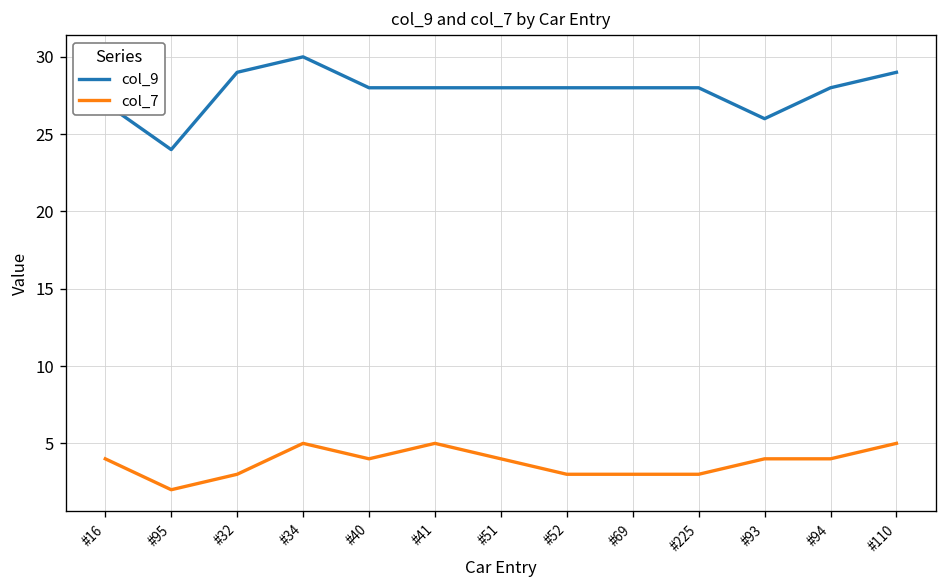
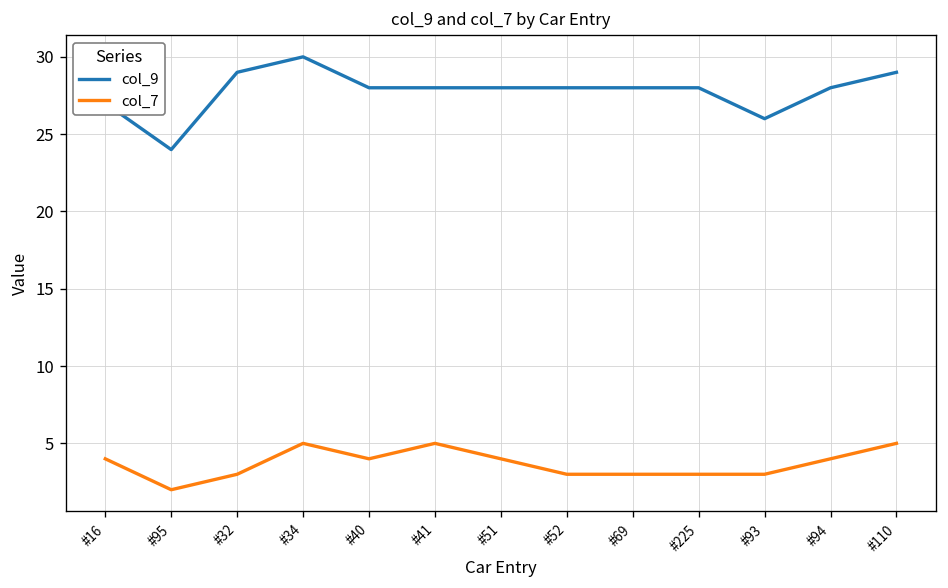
col_7, #93: 4 -> 3
